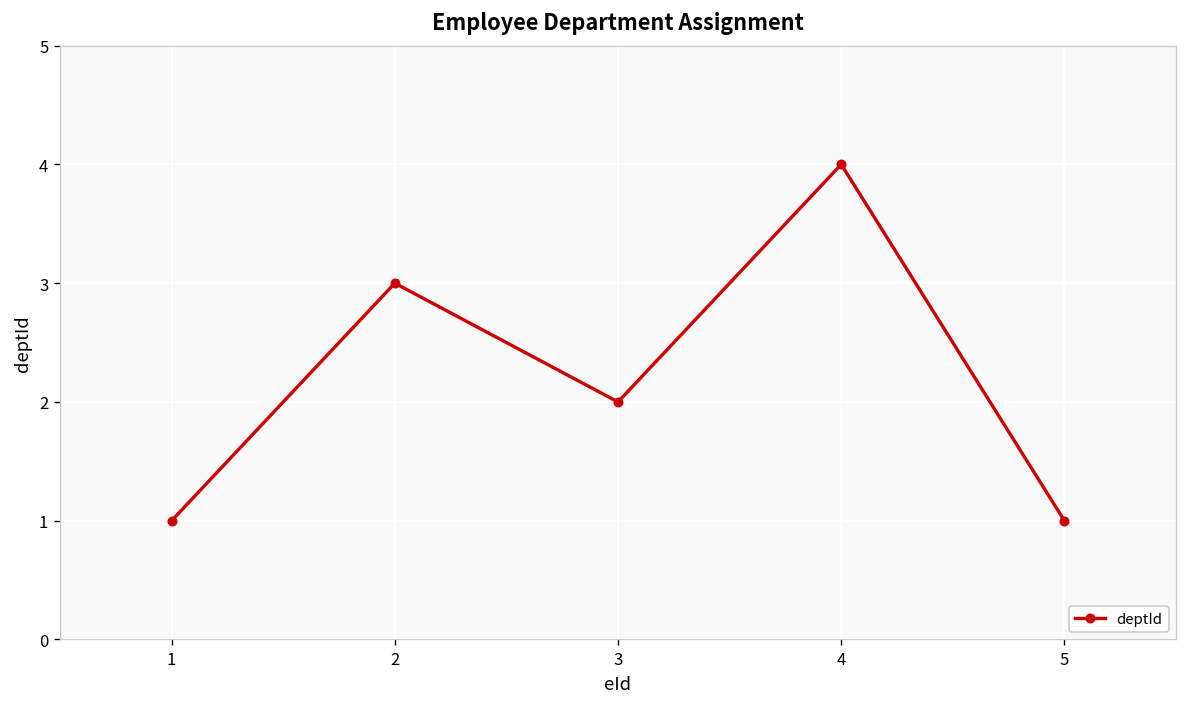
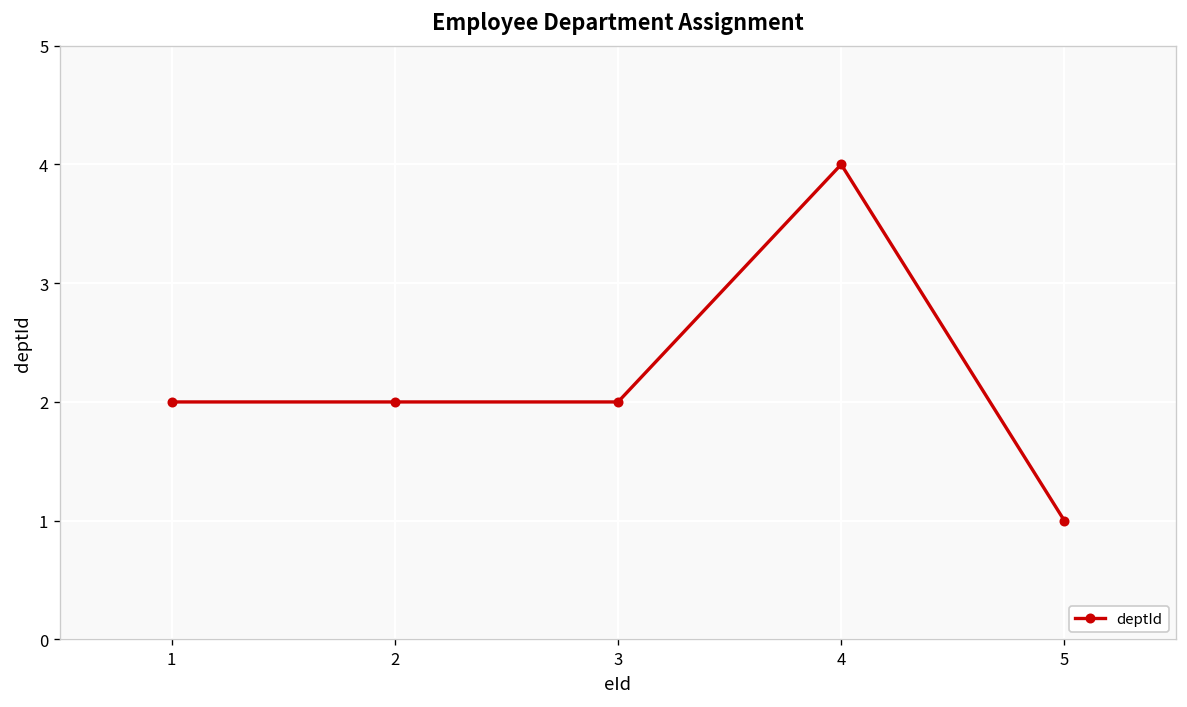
1: 1 -> 2
2: 3 -> 2
